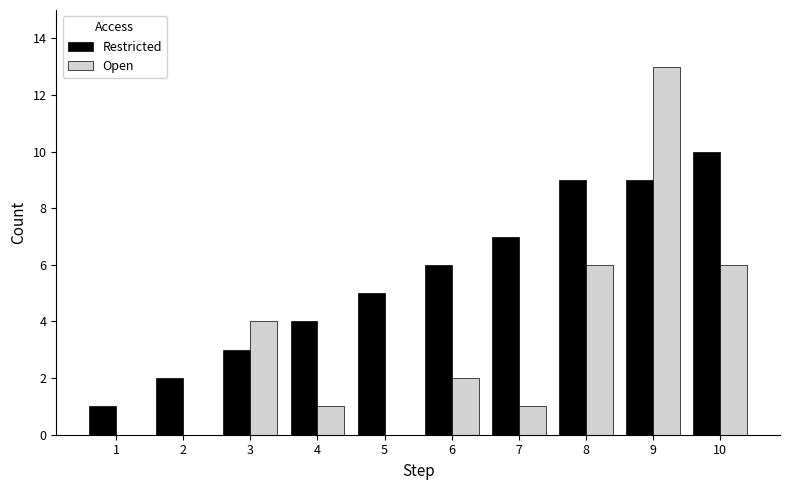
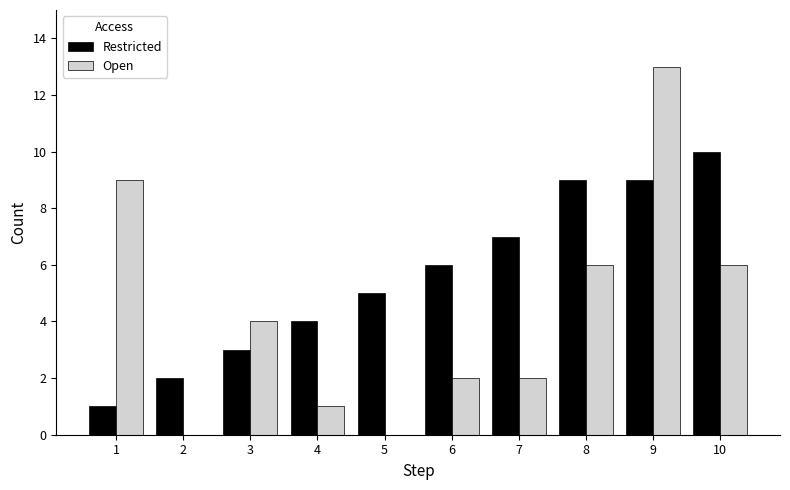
Open, 1: 0 -> 9
Open, 7: 1 -> 2
